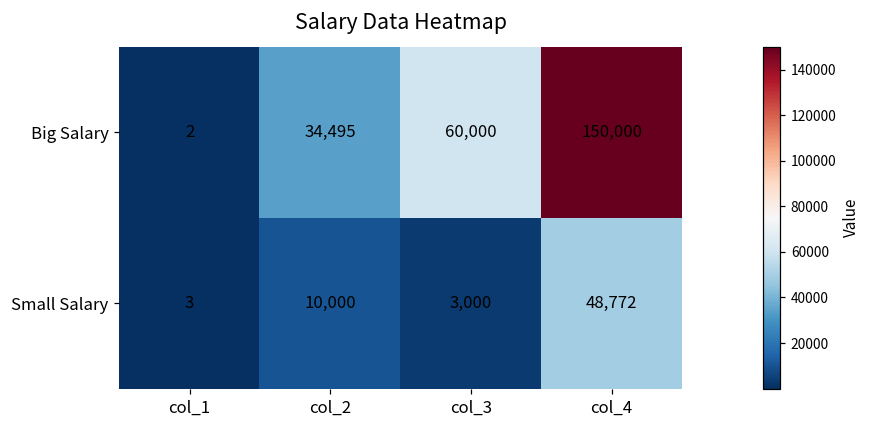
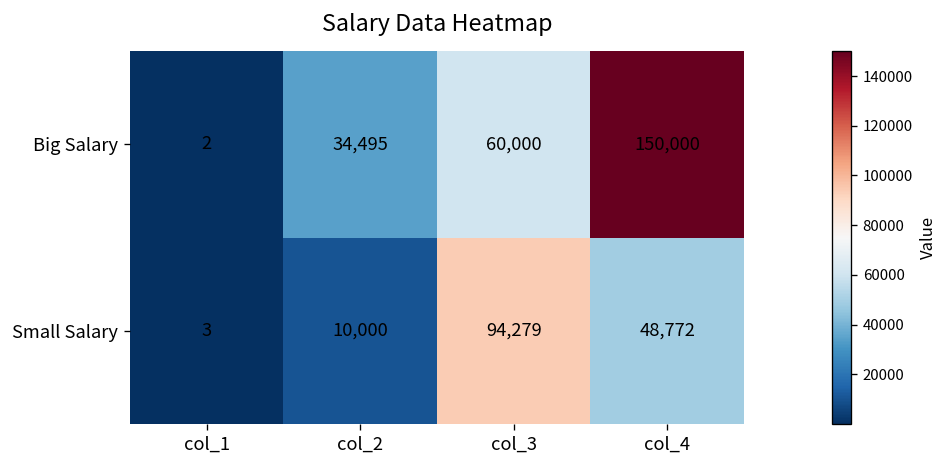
Small Salary, col_3: 3,000 -> 94,279
